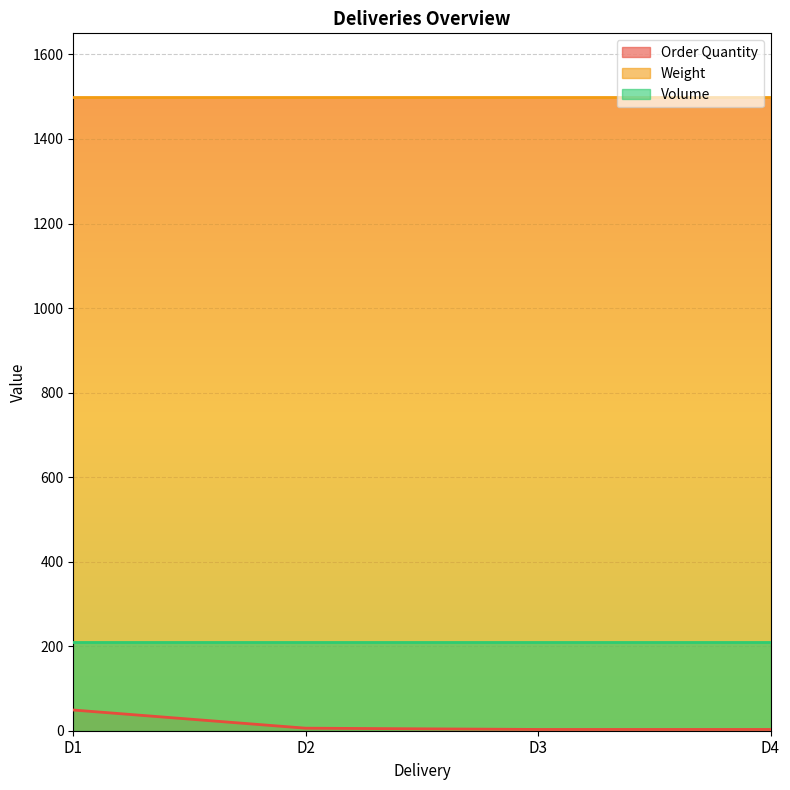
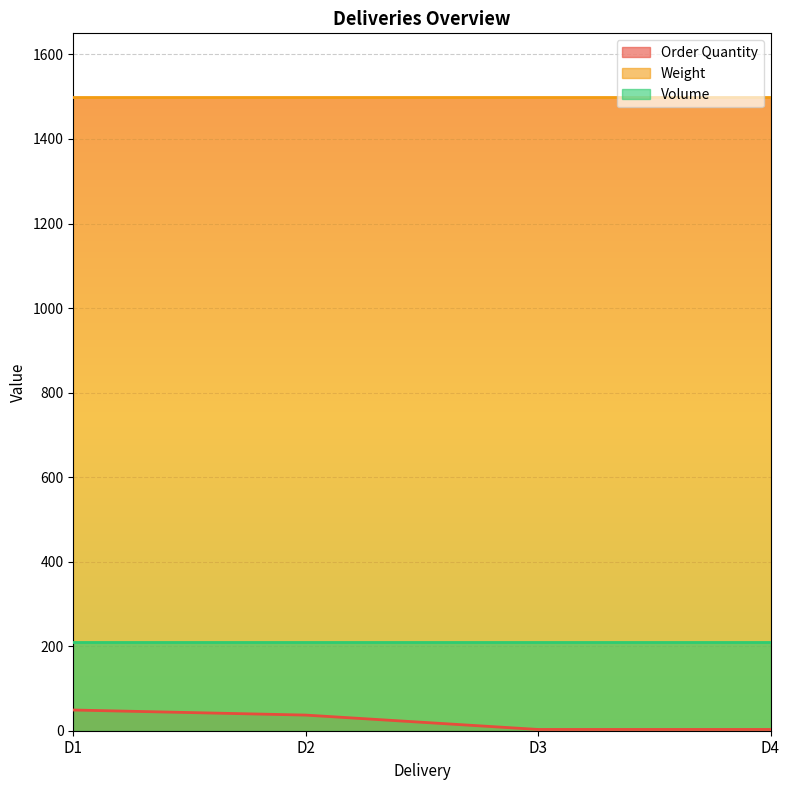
Order Quantity, D2: 10 -> 40
